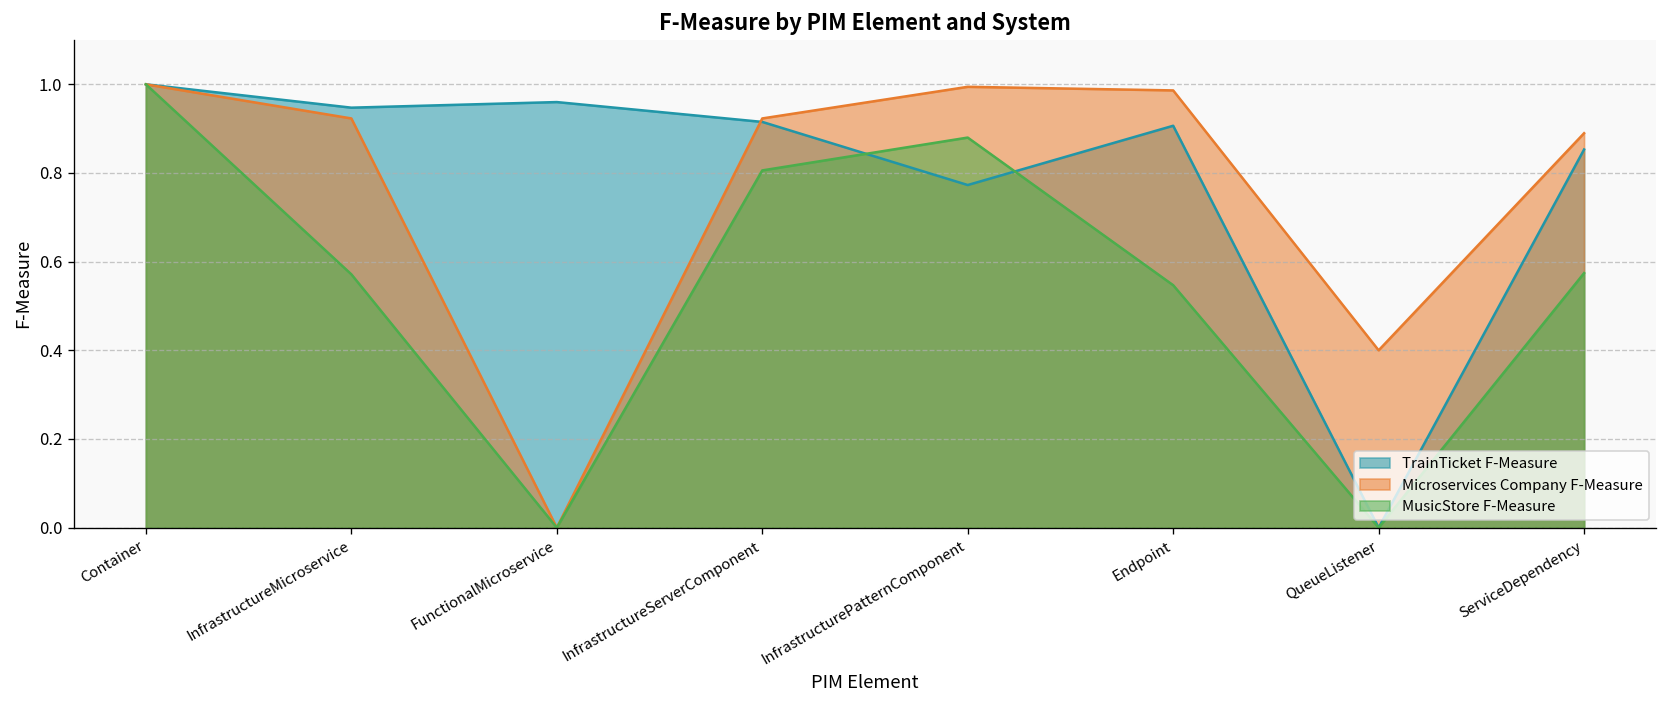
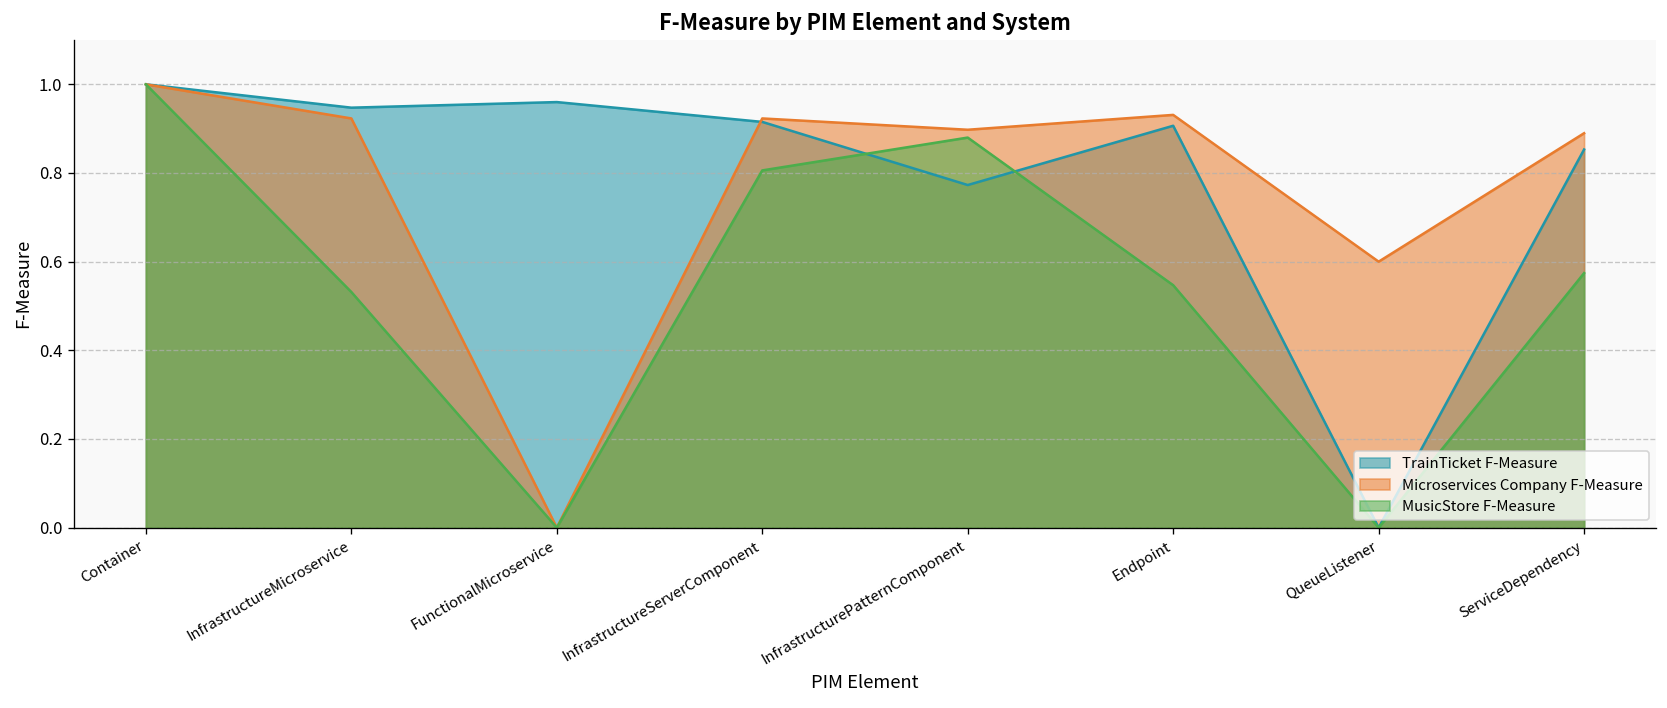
MusicStore F-Measure, InfrastructureMicroservice: 0.57 -> 0.53
Microservices Company F-Measure, InfrastructurePatternComponent: 0.99 -> 0.90
Microservices Company F-Measure, Endpoint: 0.99 -> 0.93
Microservices Company F-Measure, QueueListener: 0.4 -> 0.6
